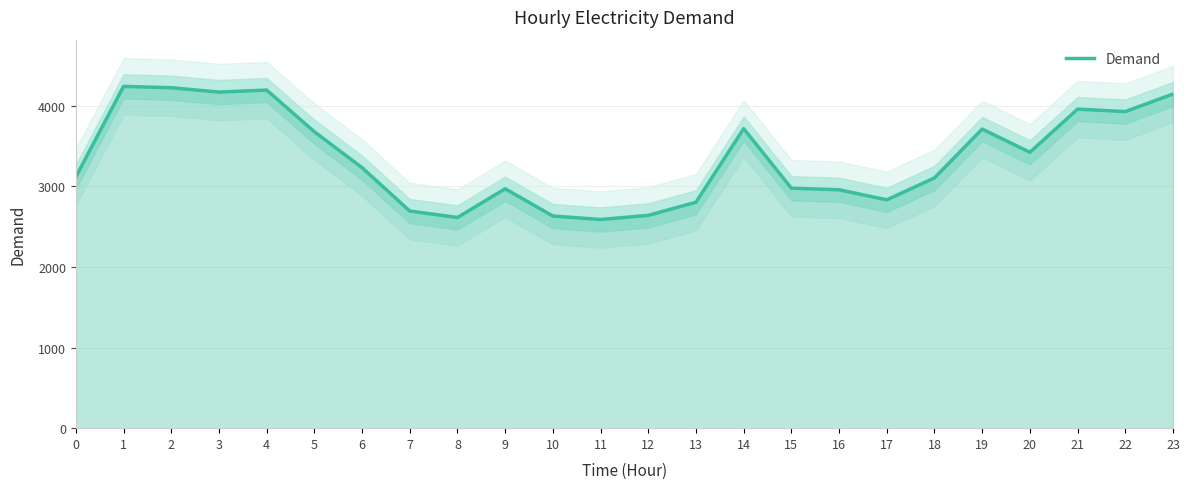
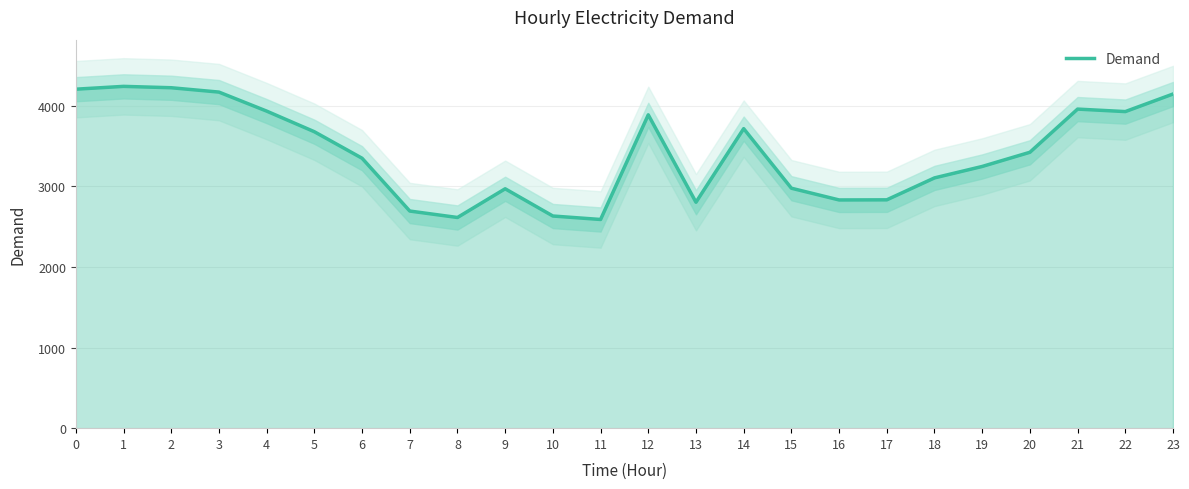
Demand, 0: 3100 -> 4200
Demand, 4: 4200 -> 3900
Demand, 6: 3200 -> 3400
Demand, 12: 2600 -> 3900
Demand, 16: 3000 -> 2800
Demand, 19: 3700 -> 3200
